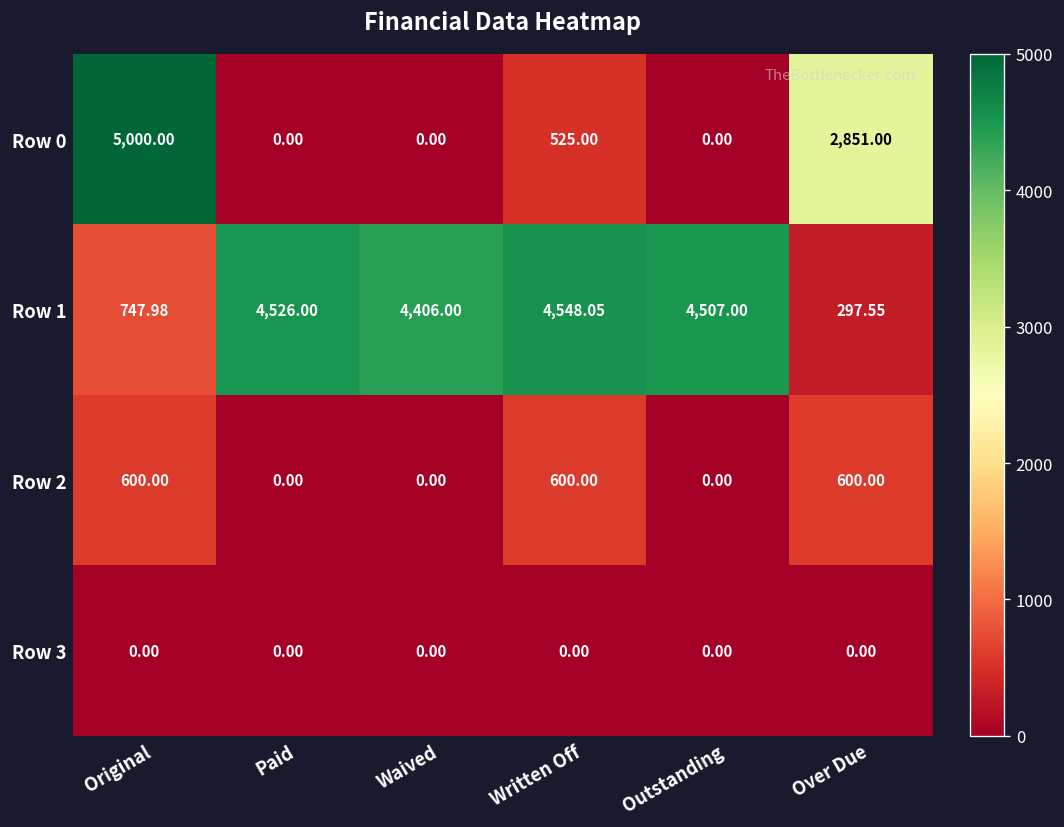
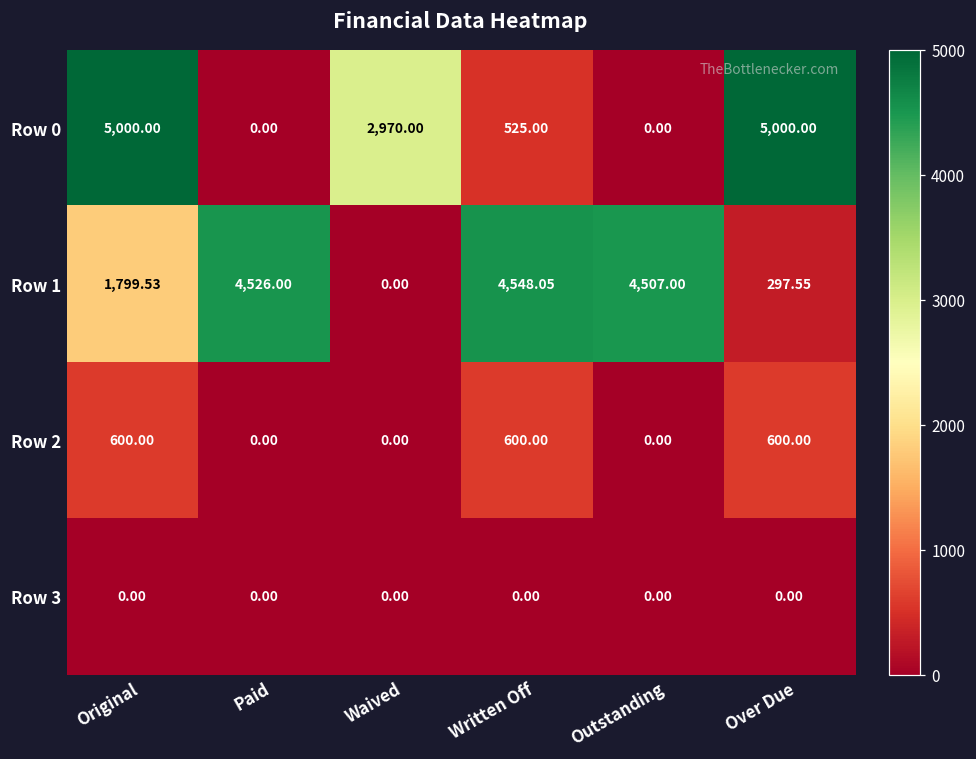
Row 0, Waived: 0.00 -> 2,970.00
Row 0, Over Due: 2,851.00 -> 5,000.00
Row 1, Original: 747.98 -> 1,799.53
Row 1, Waived: 4,406.00 -> 0.00
